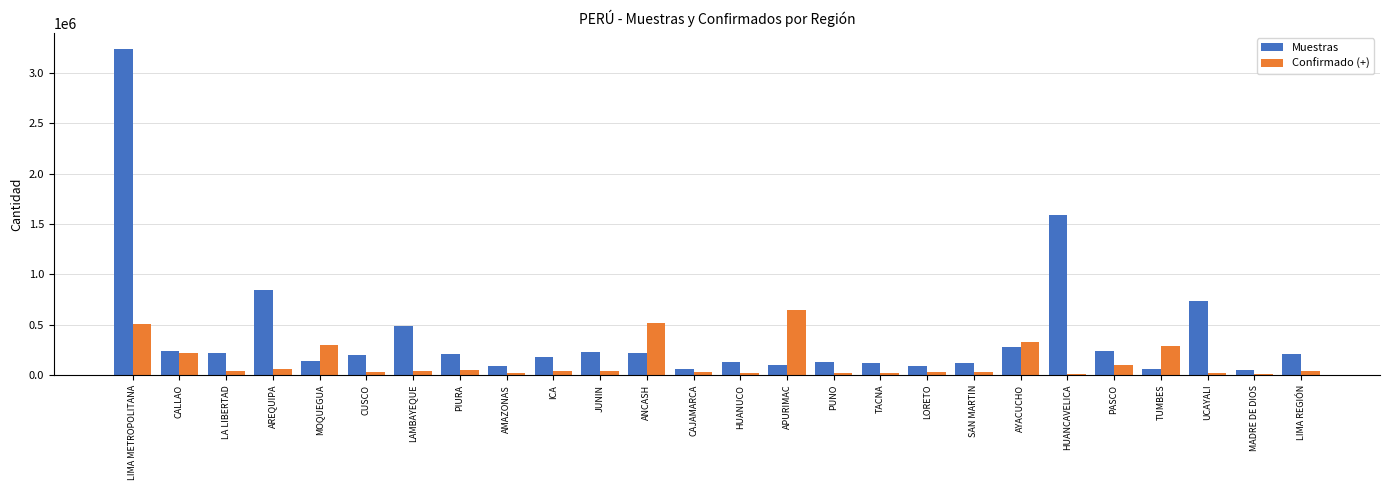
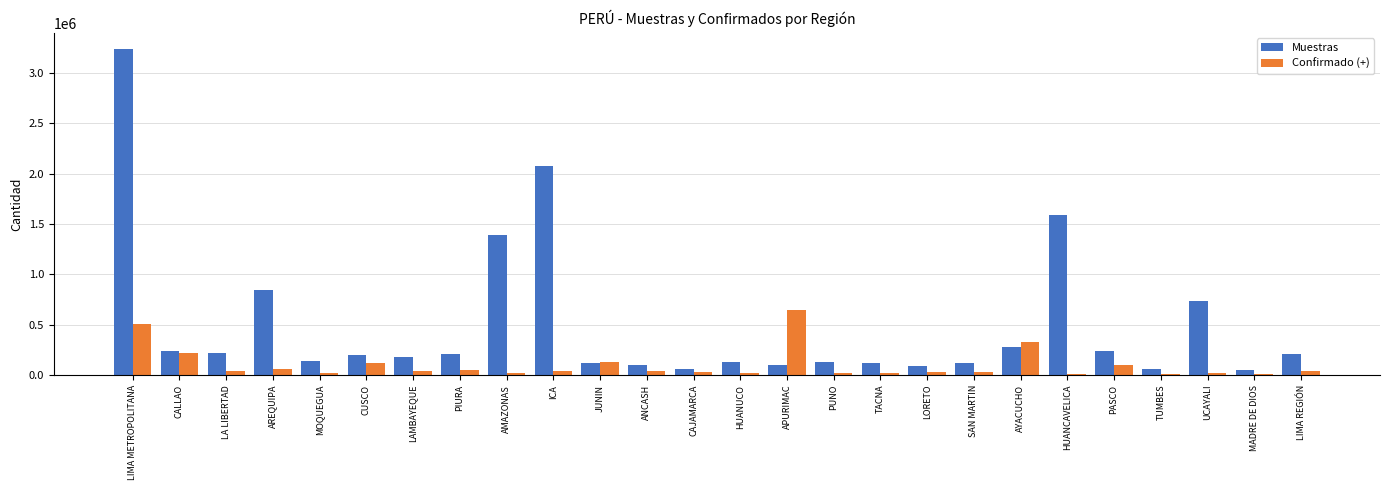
Confirmado (+), MOQUEGUA: 300000 -> 20000
Confirmado (+), CUSCO: 30000 -> 120000
Muestras, LAMBAYEQUE: 490000 -> 180000
Muestras, AMAZONAS: 90000 -> 1390000
Muestras, ICA: 180000 -> 2080000
Muestras, JUNIN: 230000 -> 120000
Confirmado (+), JUNIN: 40000 -> 130000
Muestras, ANCASH: 220000 -> 100000
Confirmado (+), ANCASH: 520000 -> 40000
Confirmado (+), TUMBES: 280000 -> 10000
